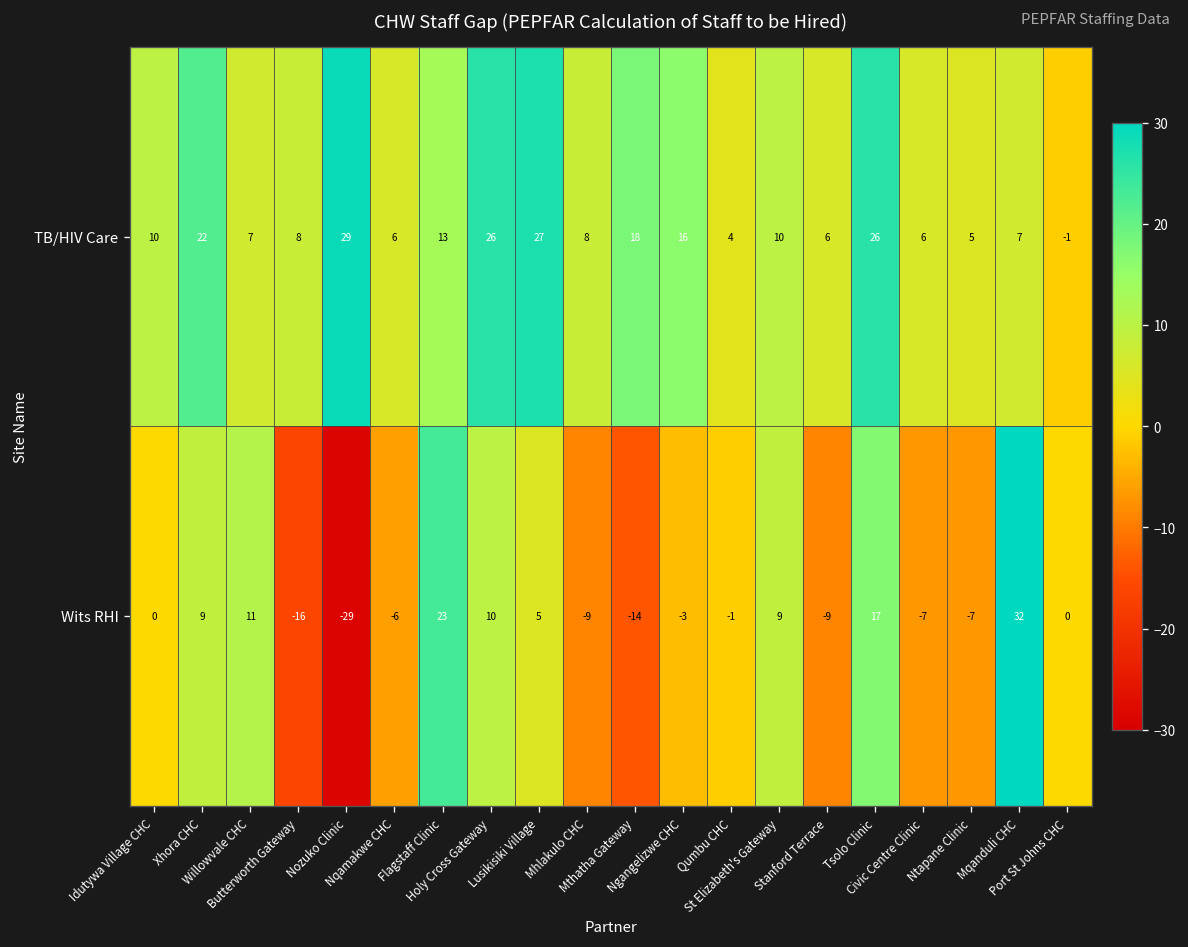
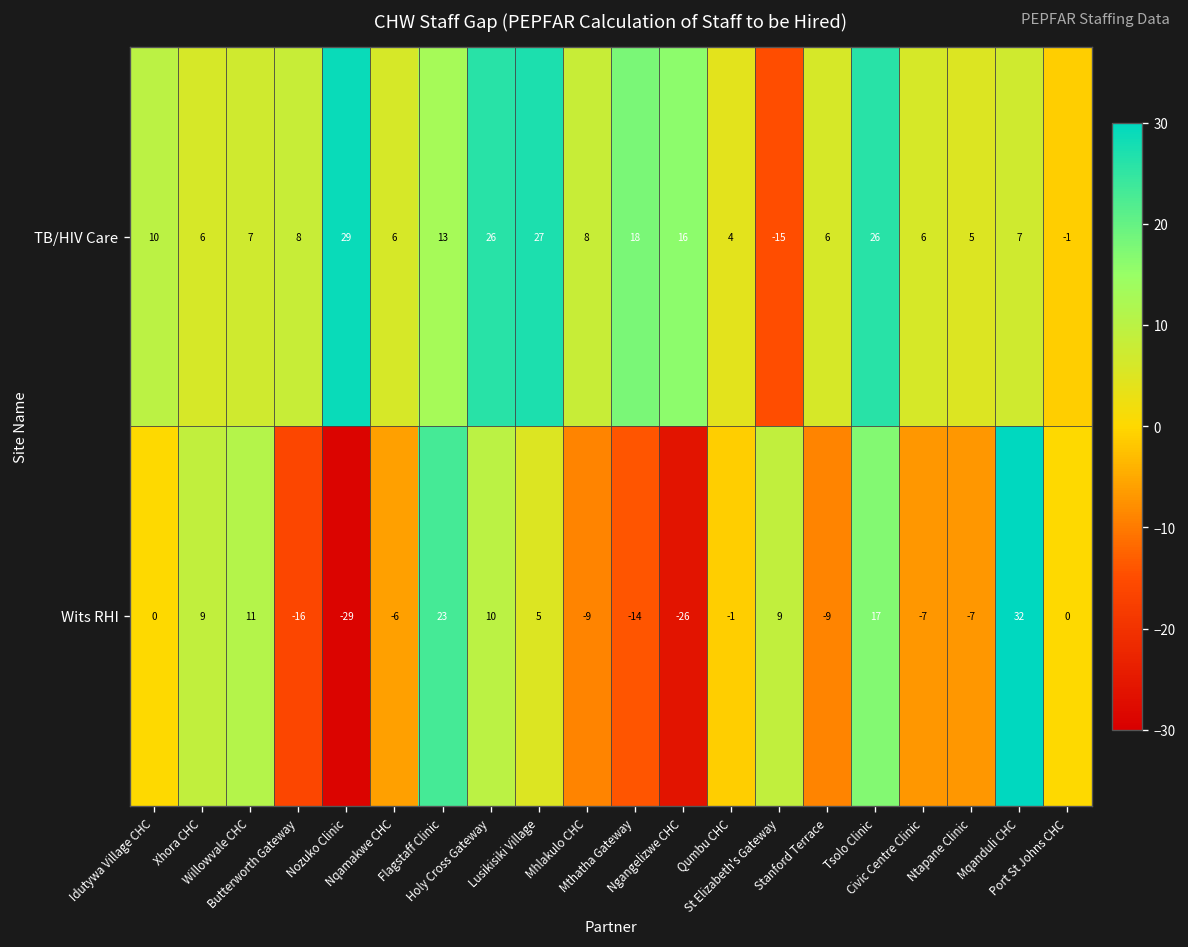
TB/HIV Care, Xhora CHC: 22 -> 6
TB/HIV Care, St Elizabeth's Gateway: 10 -> -15
Wits RHI, Ngangelizwe CHC: -3 -> -26
